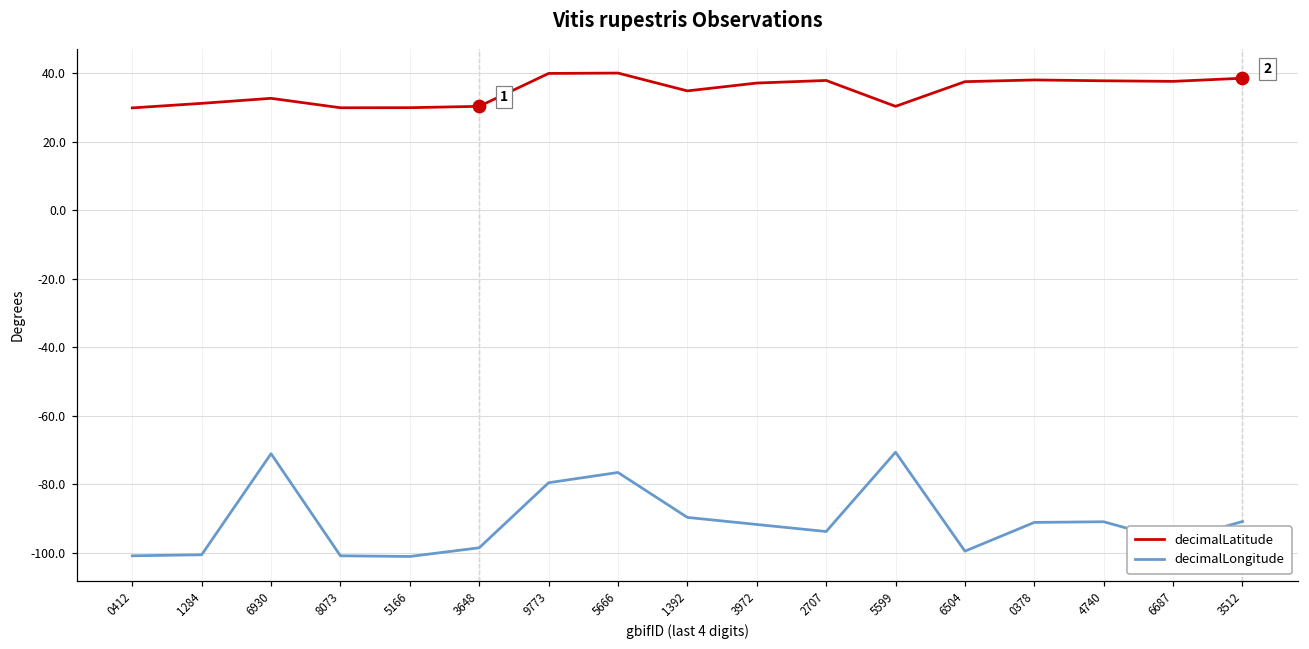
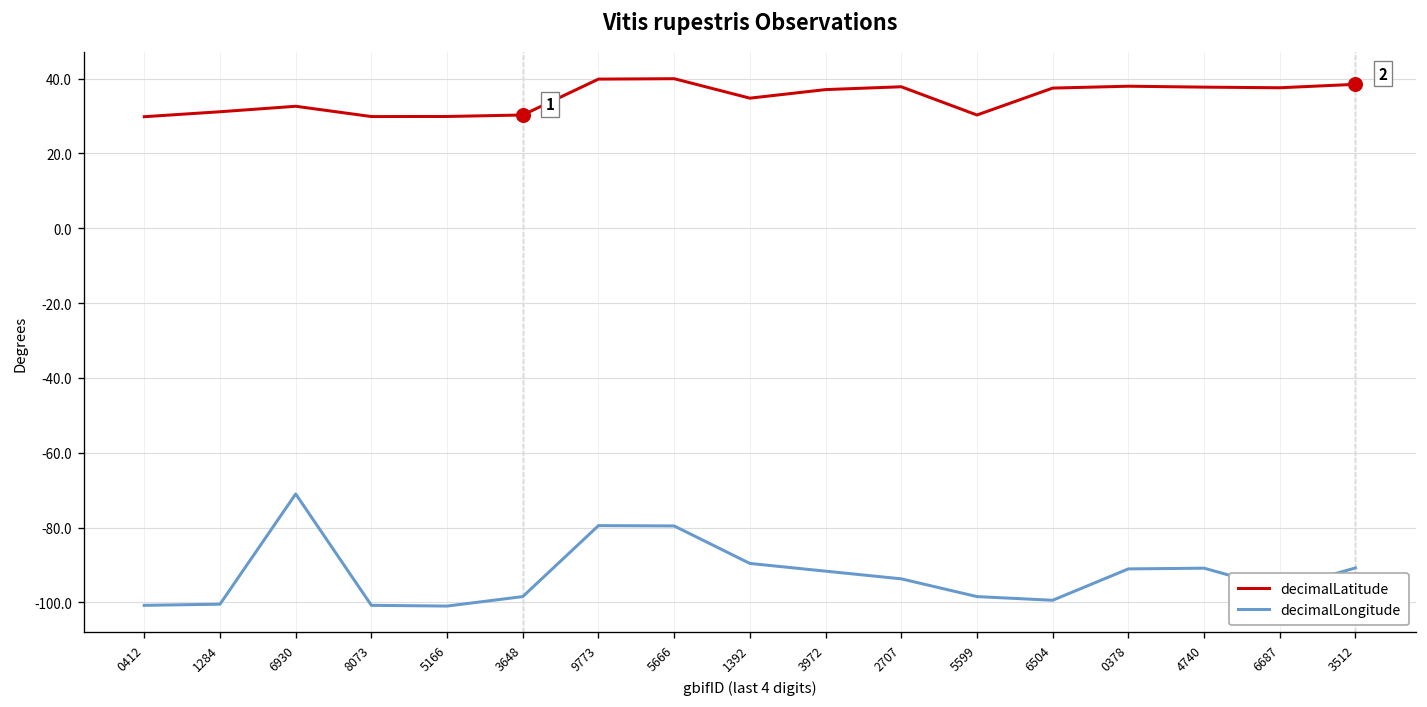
decimalLongitude, 5666: -77 -> -80
decimalLongitude, 5599: -71 -> -98
